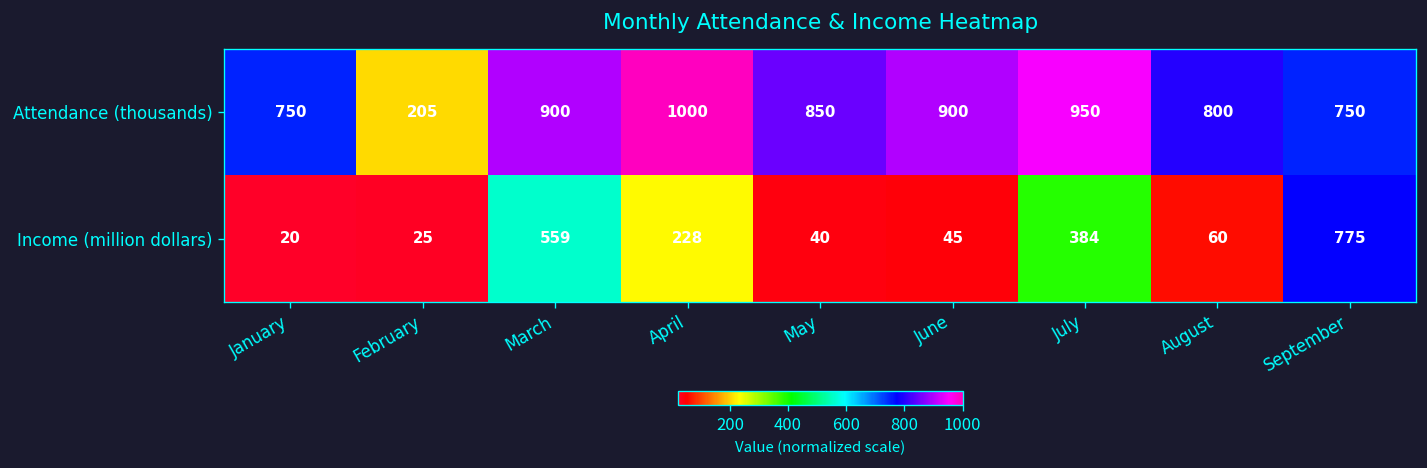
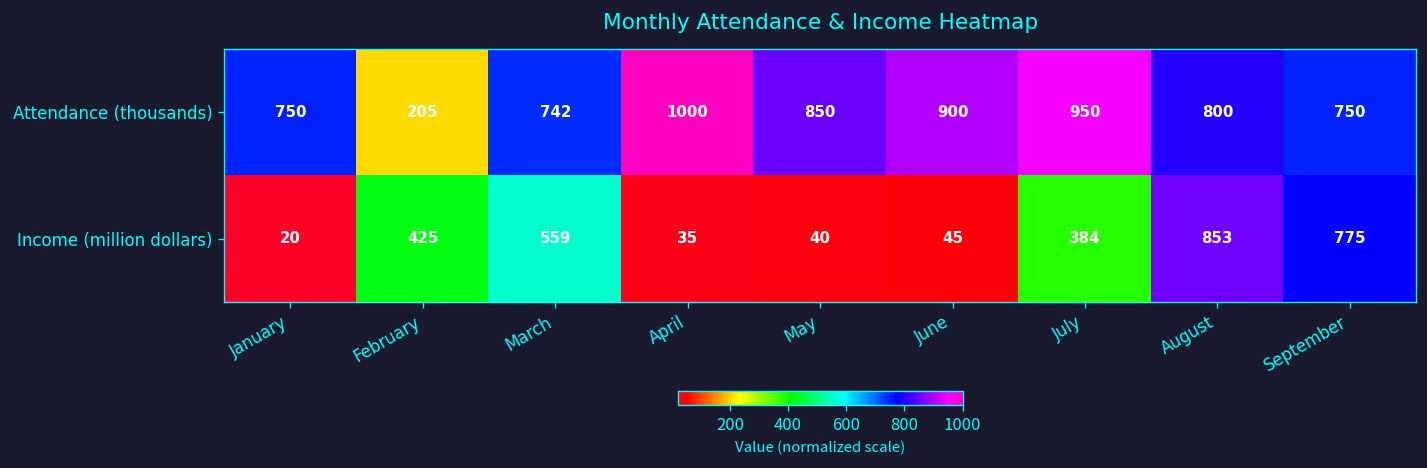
Attendance (thousands), March: 900 -> 742
Income (million dollars), February: 25 -> 425
Income (million dollars), April: 228 -> 35
Income (million dollars), August: 60 -> 853
